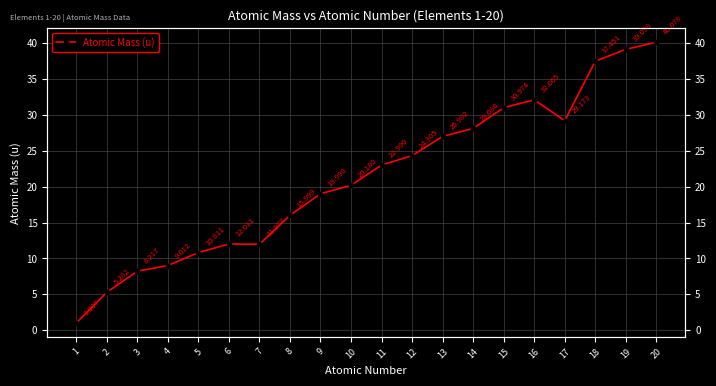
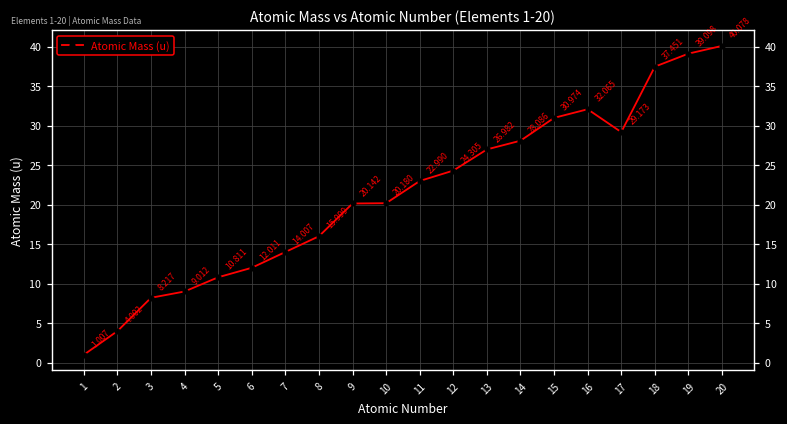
2: 5.282 -> 4.002
7: 11.977 -> 14.007
9: 18.998 -> 20.142
